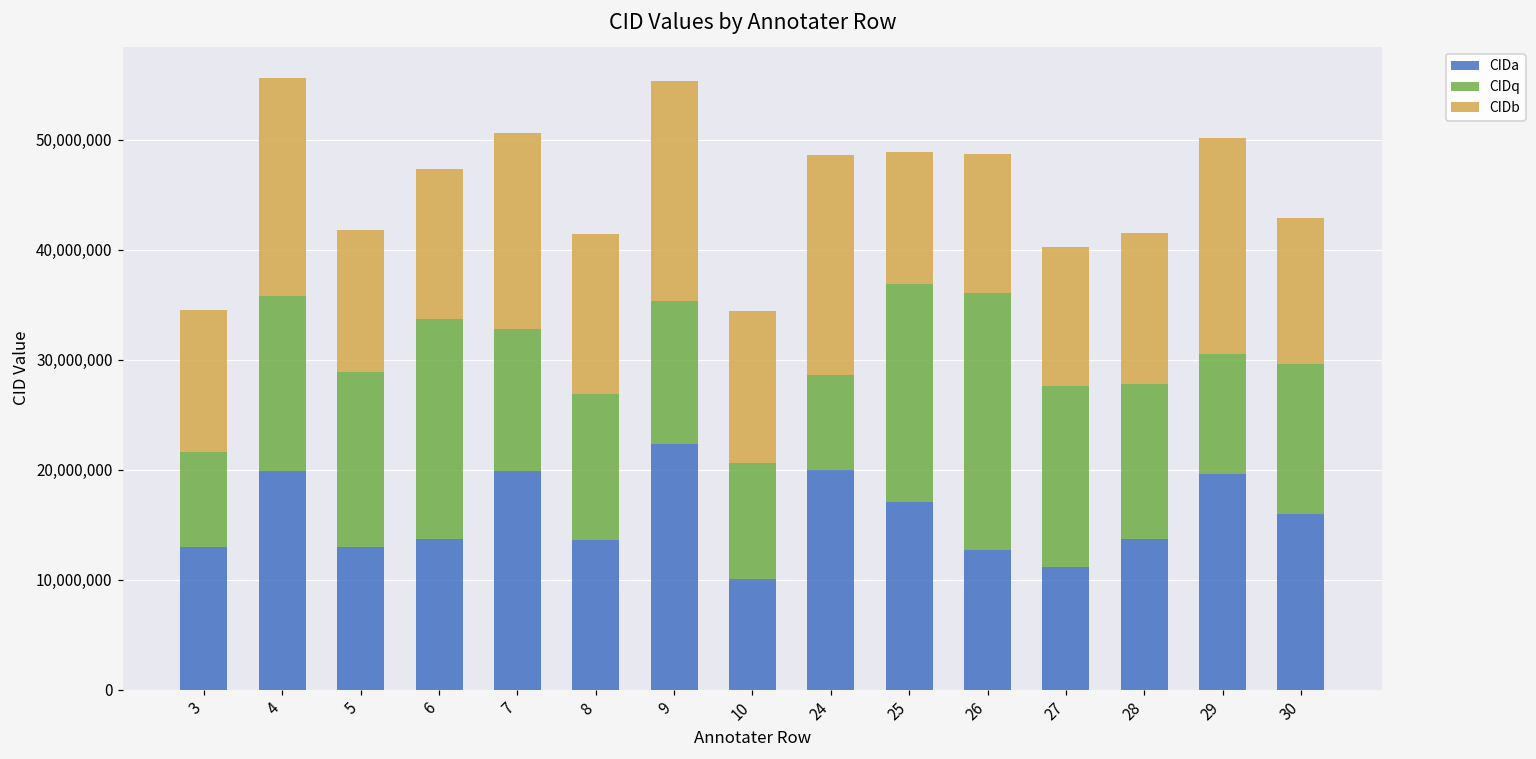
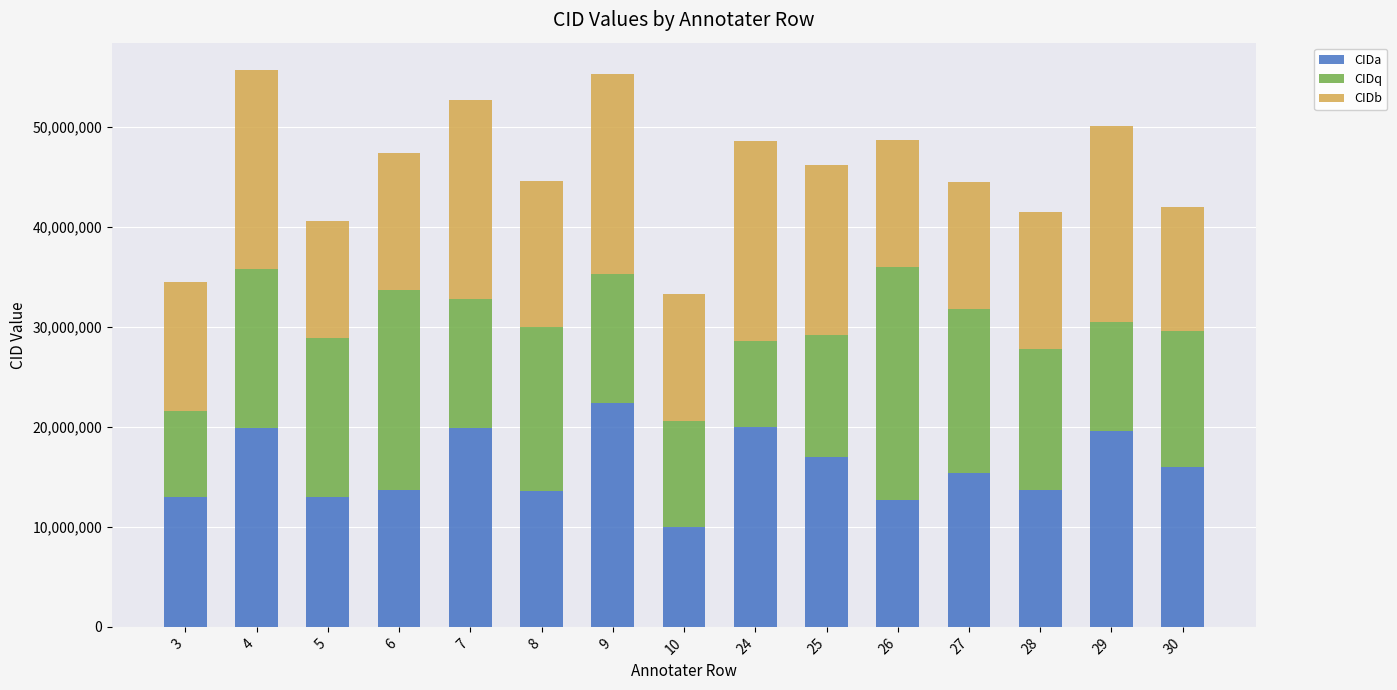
CIDb, 5: 13,000,000 -> 12,000,000
CIDb, 7: 18,000,000 -> 20,000,000
CIDq, 8: 13,000,000 -> 16,000,000
CIDb, 10: 14,000,000 -> 13,000,000
CIDq, 25: 20,000,000 -> 12,000,000
CIDb, 25: 12,000,000 -> 17,000,000
CIDa, 27: 11,000,000 -> 15,000,000
CIDb, 30: 13,000,000 -> 12,000,000
